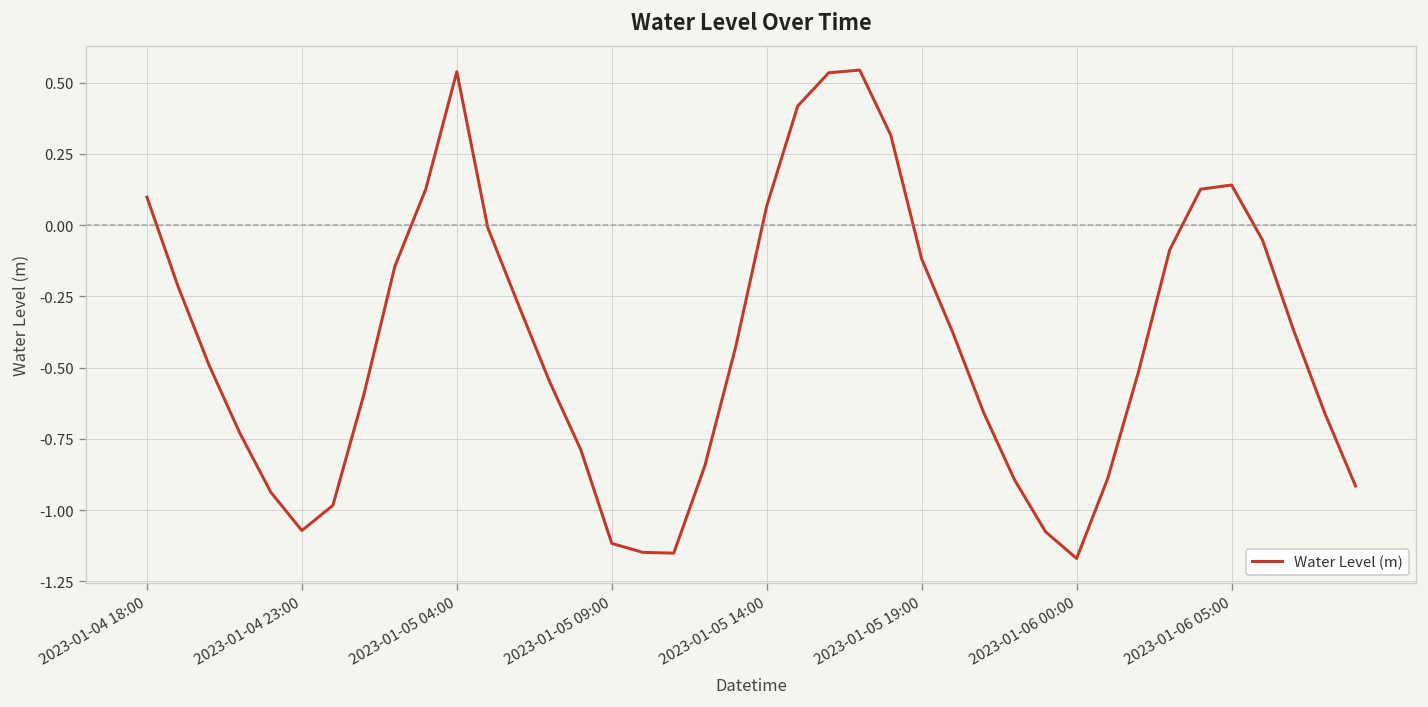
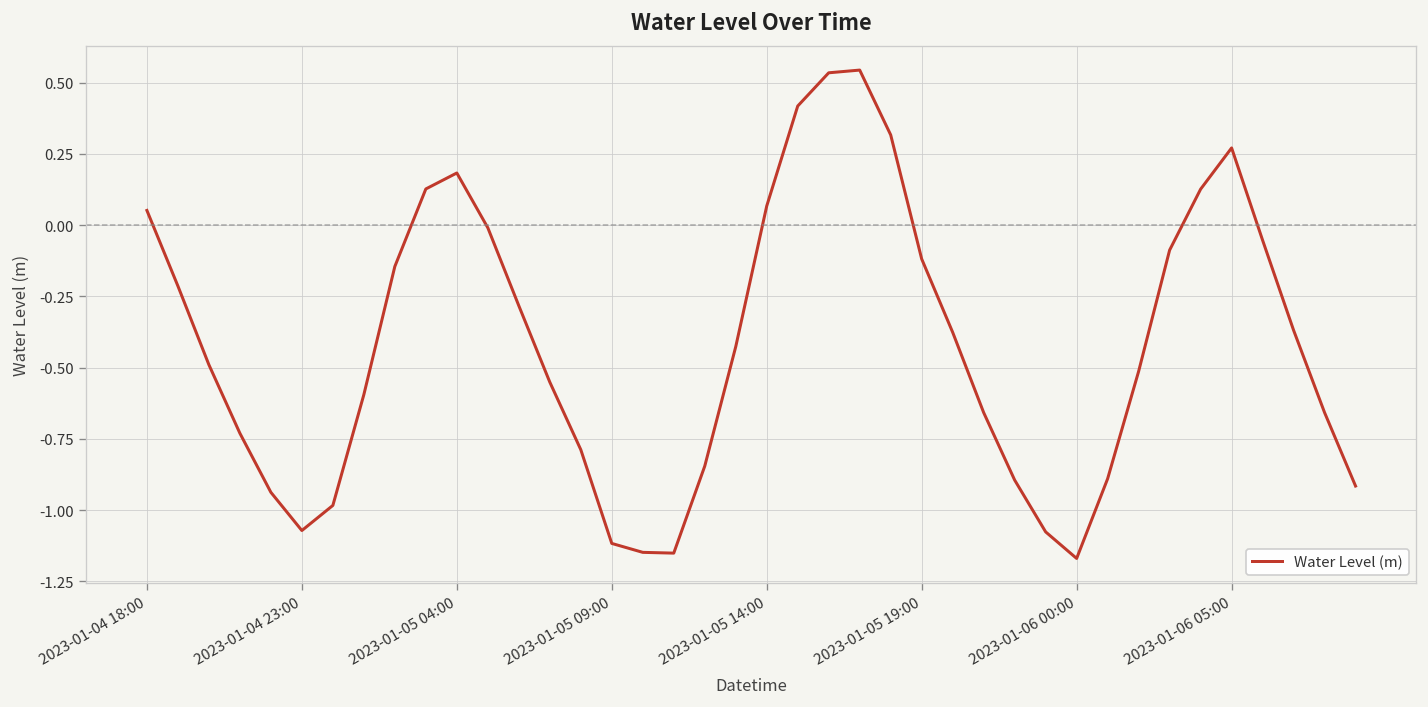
2023-01-04 18:00: 0.10 -> 0.05
2023-01-05 04:00: 0.54 -> 0.18
2023-01-06 05:00: 0.14 -> 0.27
